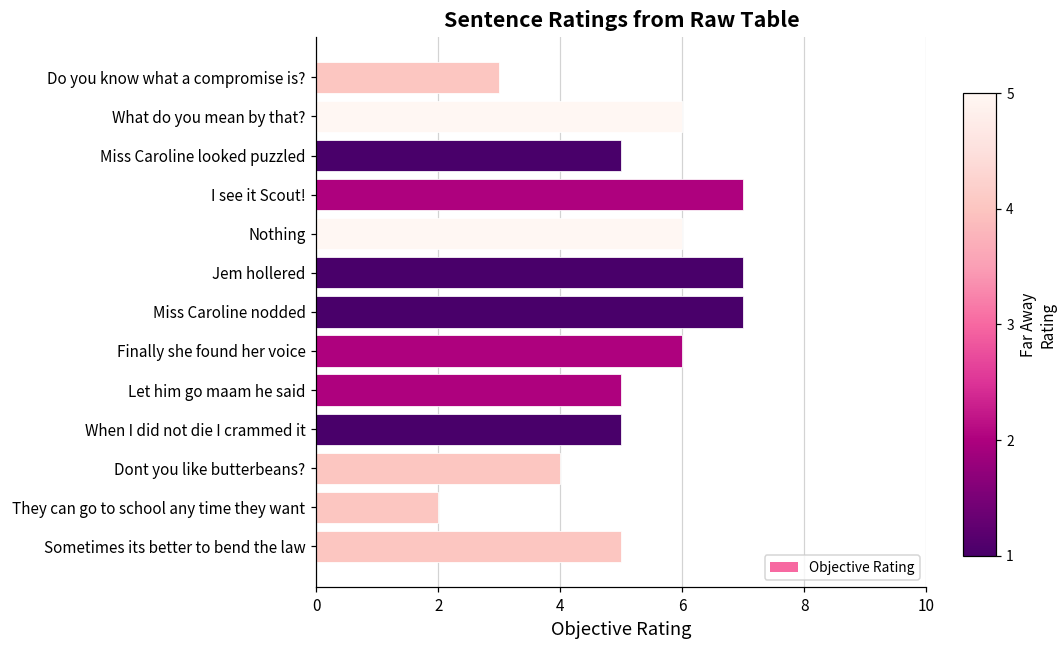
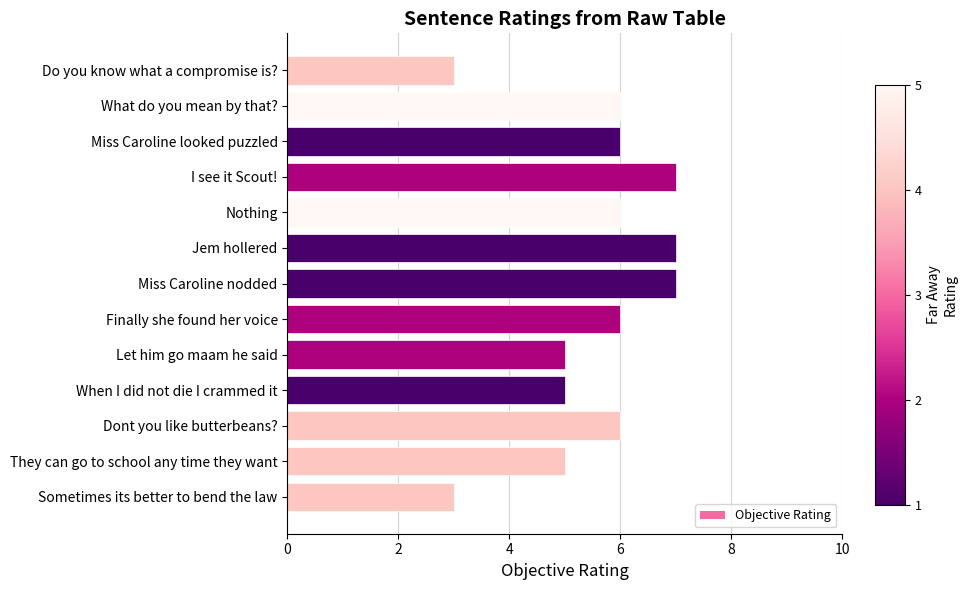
Miss Caroline looked puzzled: 5 -> 6
Dont you like butterbeans?: 4 -> 6
They can go to school any time they want: 2 -> 5
Sometimes its better to bend the law: 5 -> 3
